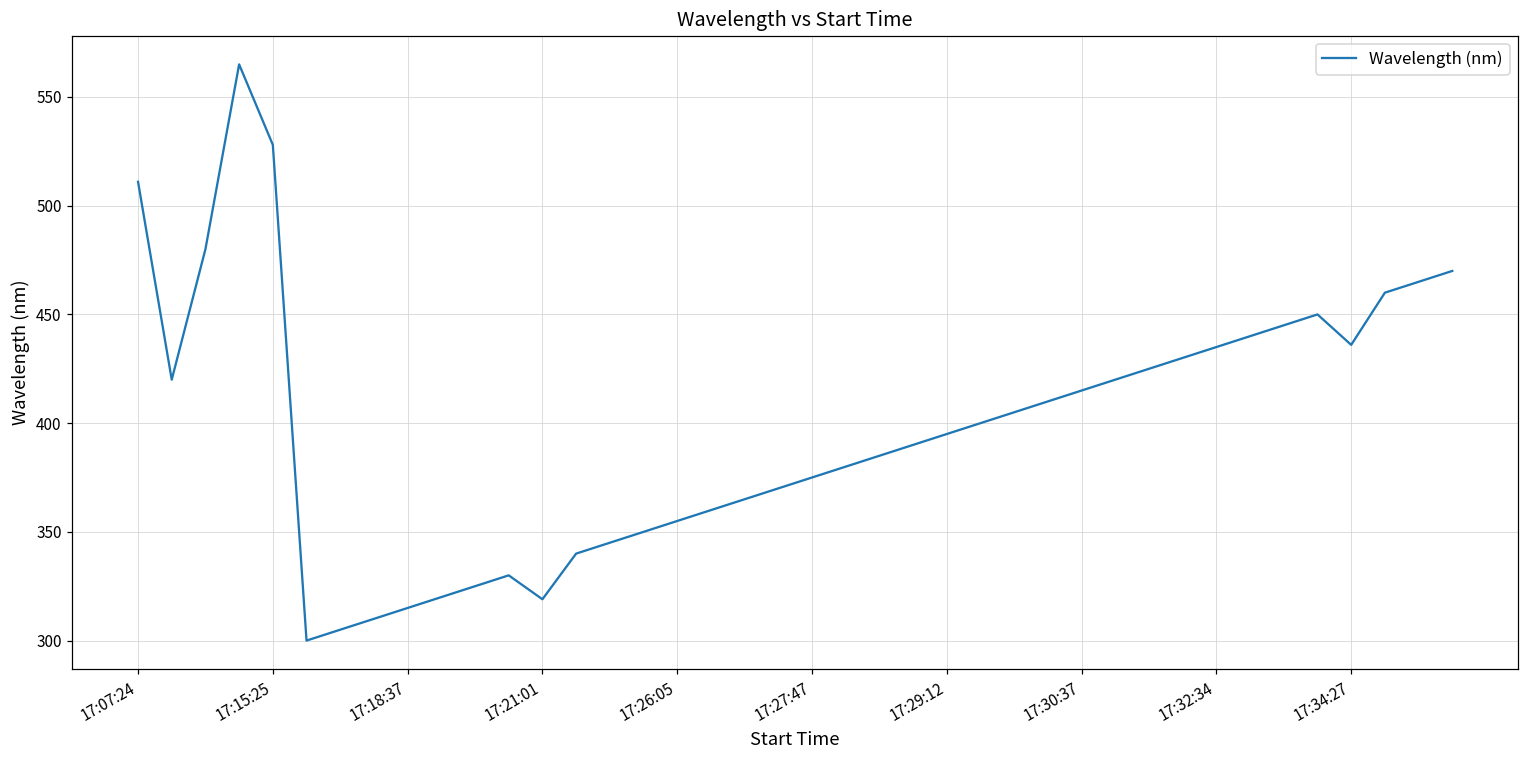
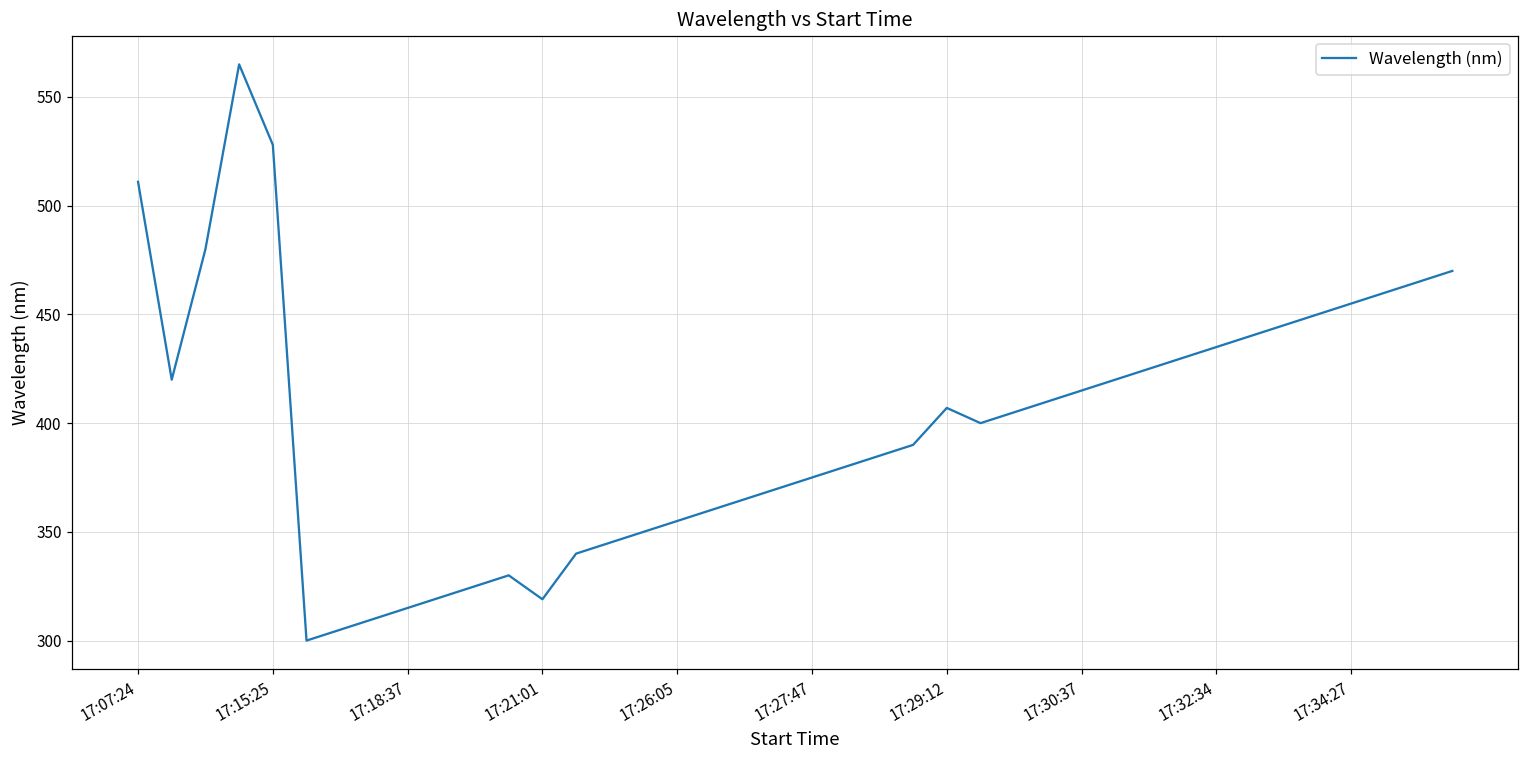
17:29:12: 395 -> 407
17:34:27: 436 -> 455
